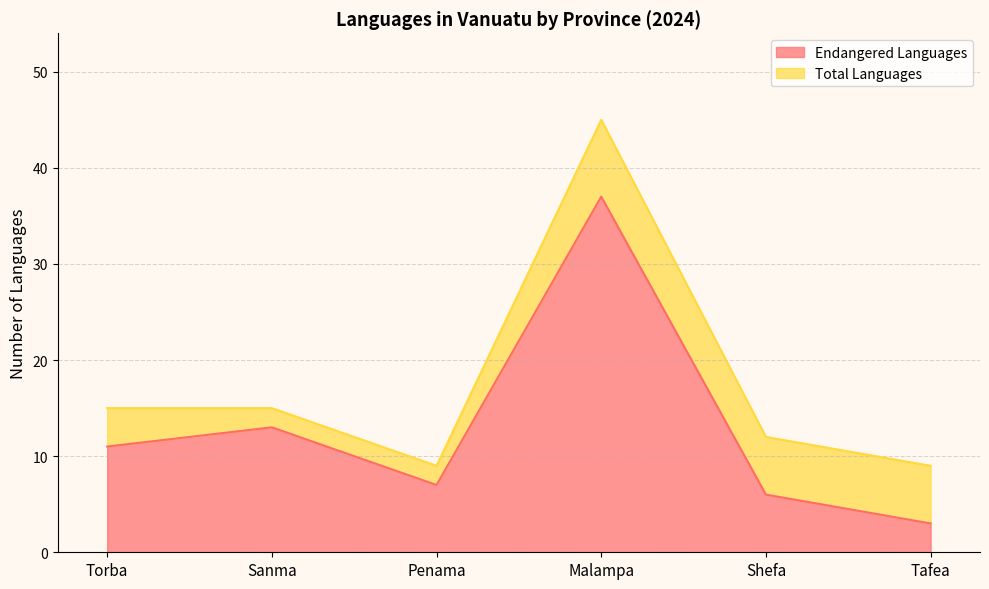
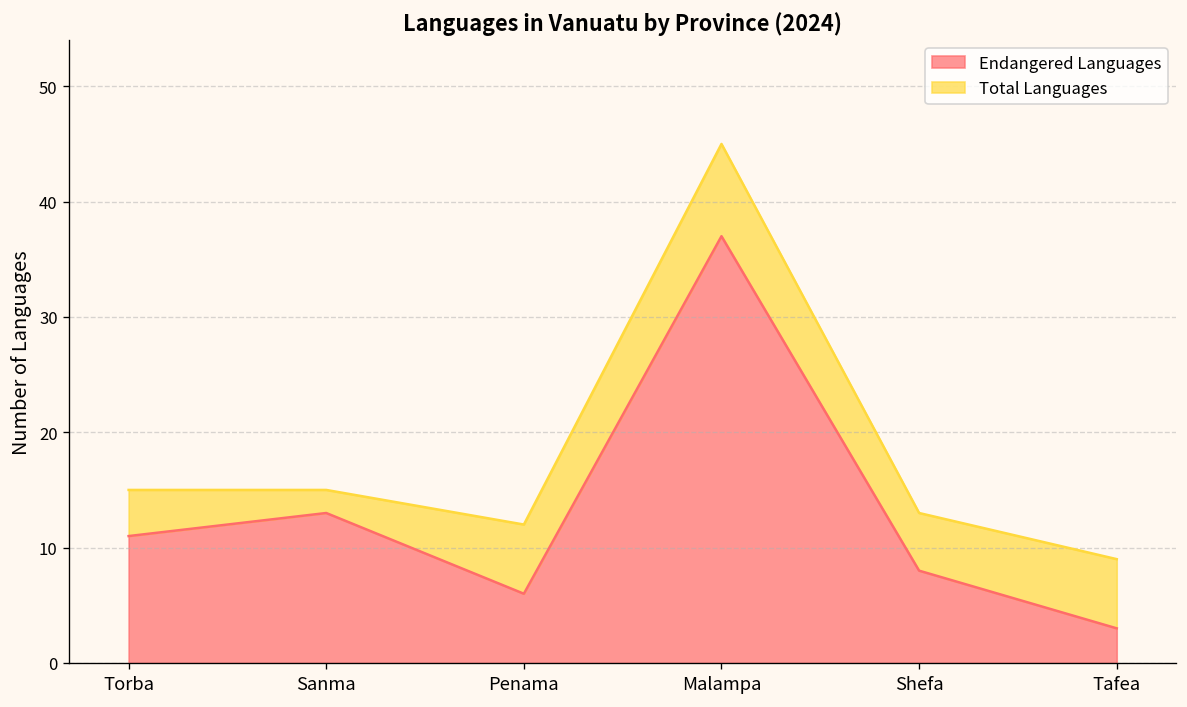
Endangered Languages, Penama: 7 -> 6
Total Languages, Penama: 9 -> 12
Endangered Languages, Shefa: 6 -> 8
Total Languages, Shefa: 12 -> 13
